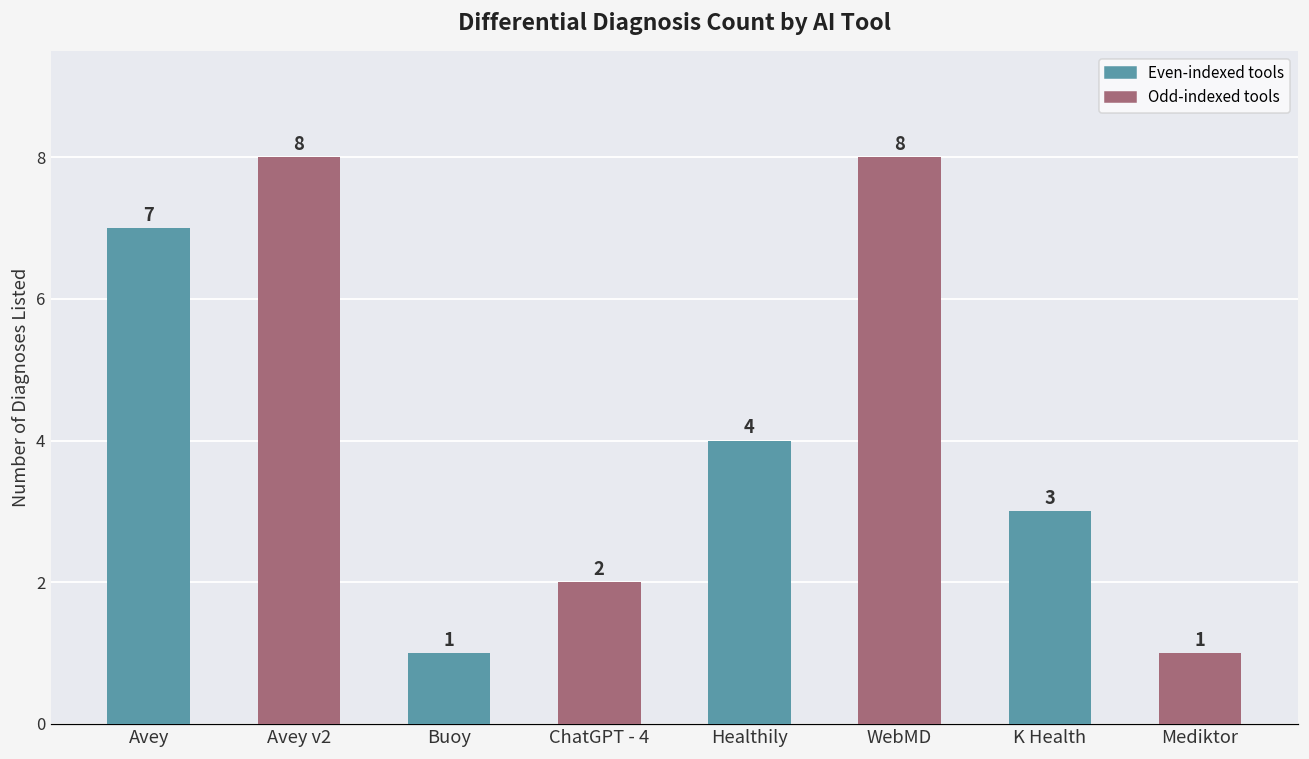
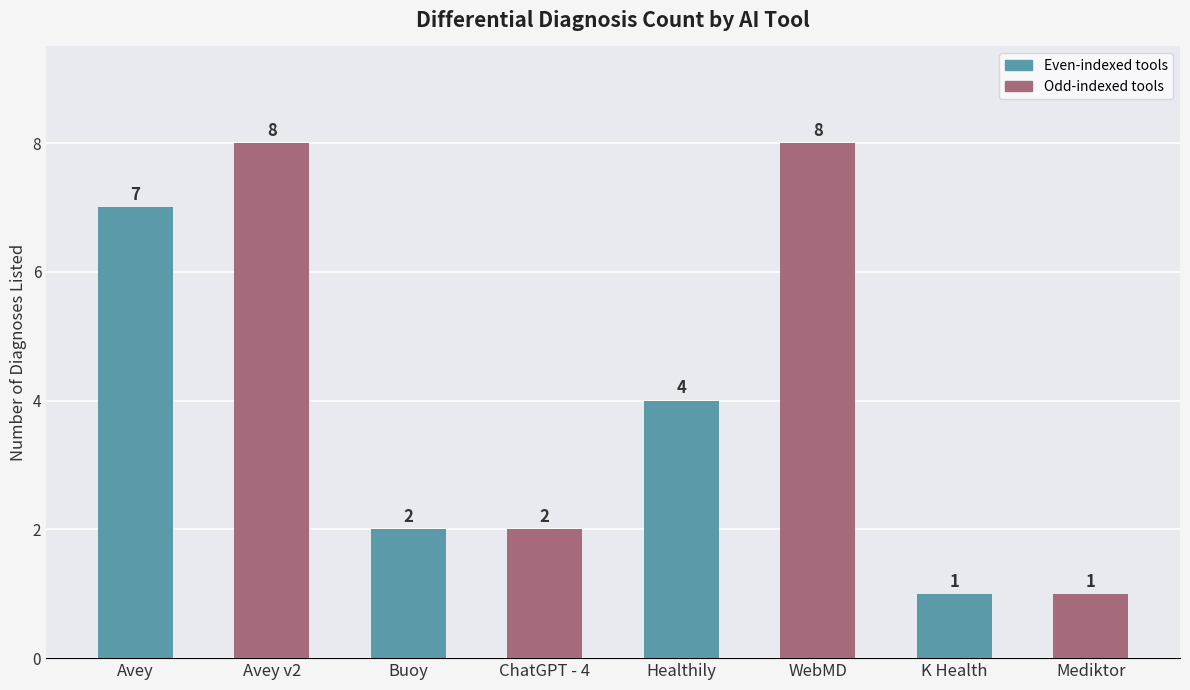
Buoy: 1 -> 2
K Health: 3 -> 1
